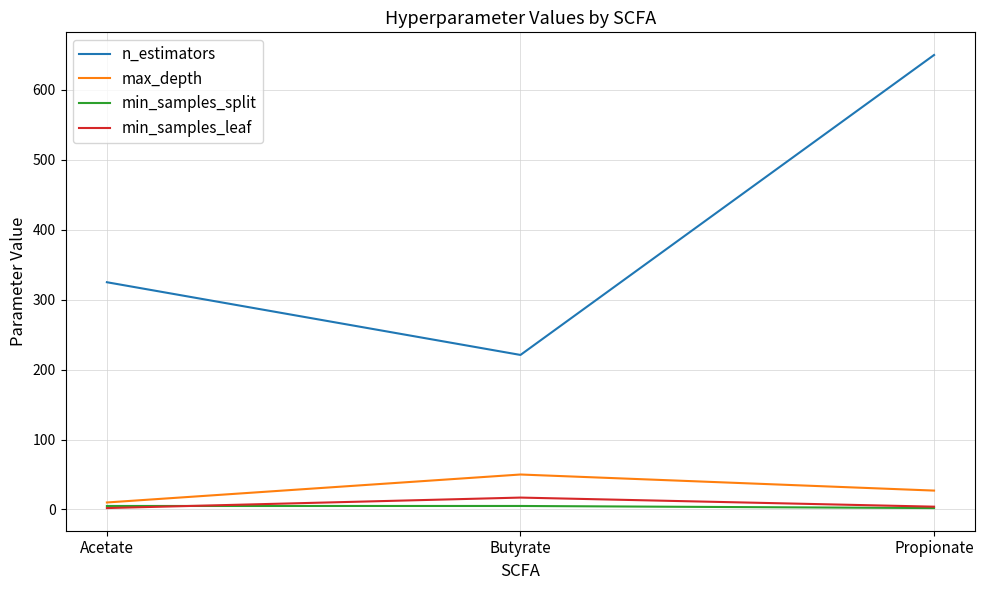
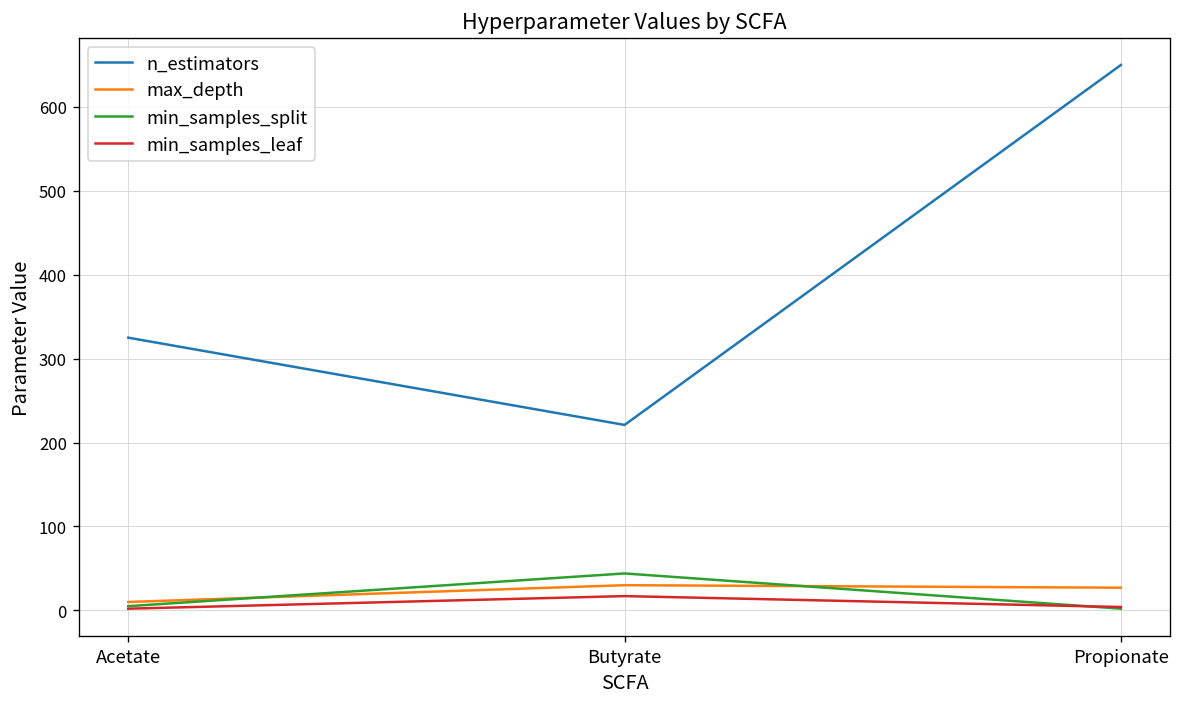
max_depth, Butyrate: 50 -> 30
min_samples_split, Butyrate: 10 -> 40
